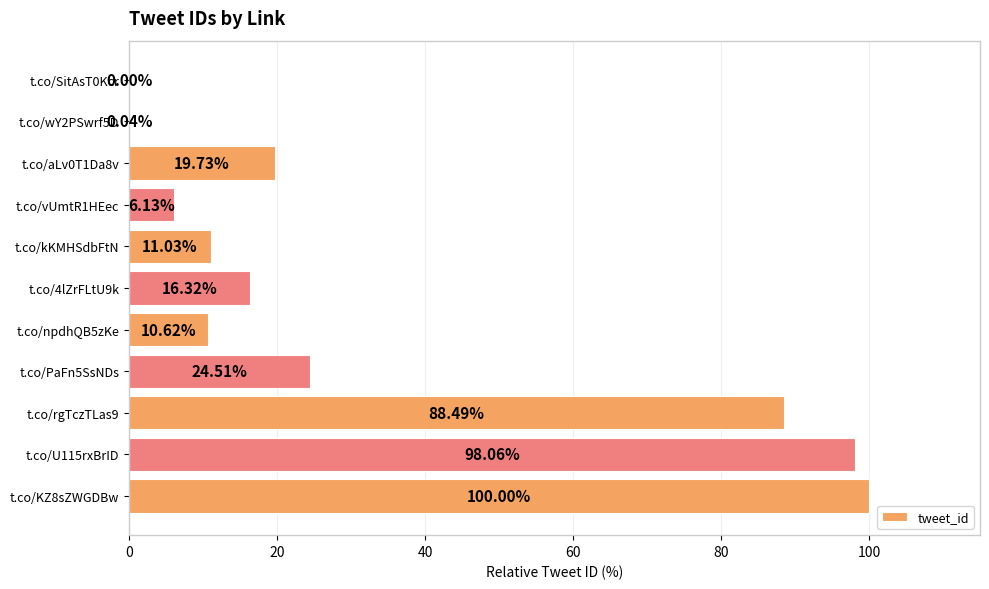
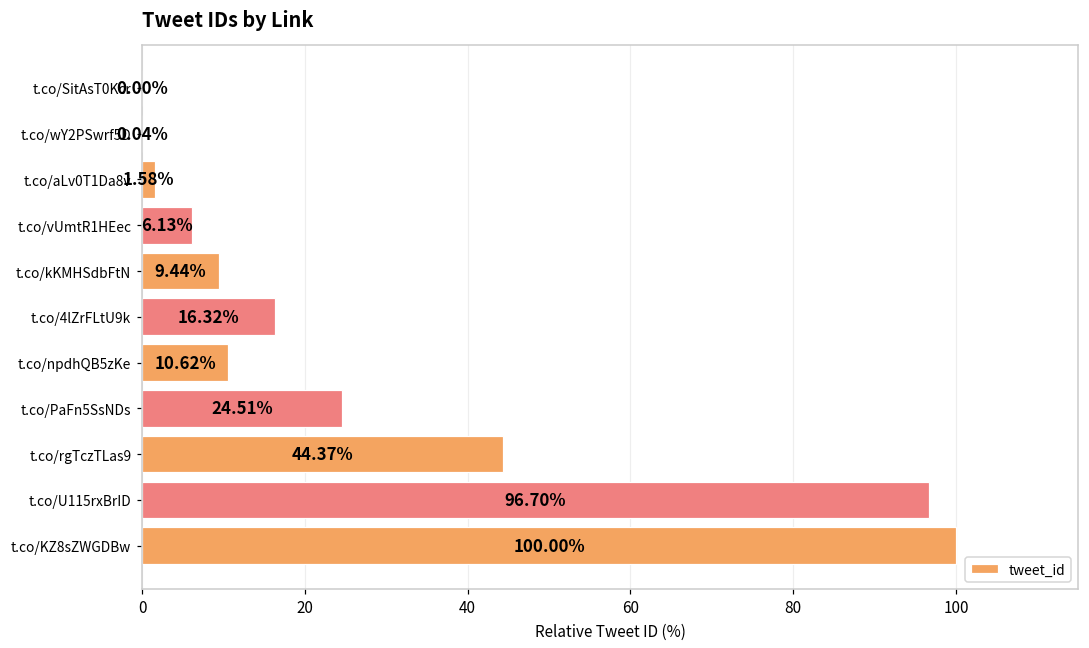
t.co/aLv0T1Da8v: 19.73% -> 1.58%
t.co/kKMHSdbFtN: 11.03% -> 9.44%
t.co/rgTczTLas9: 88.49% -> 44.37%
t.co/U115rxBrID: 98.06% -> 96.70%
